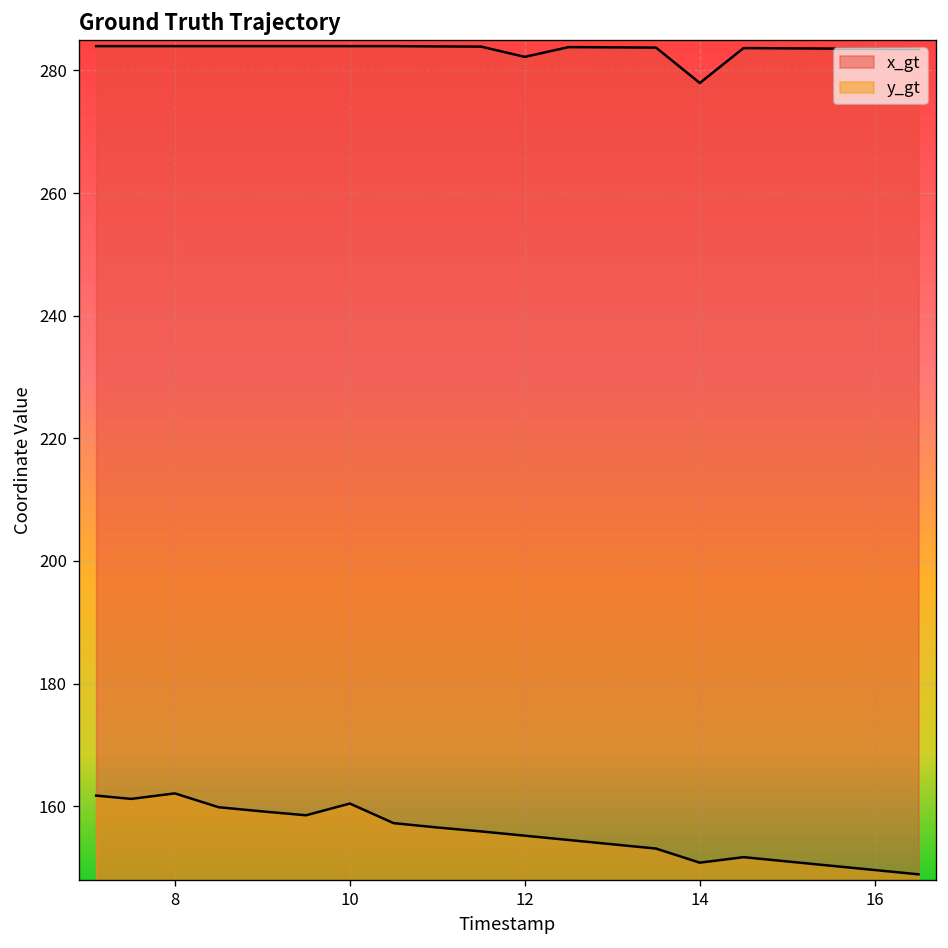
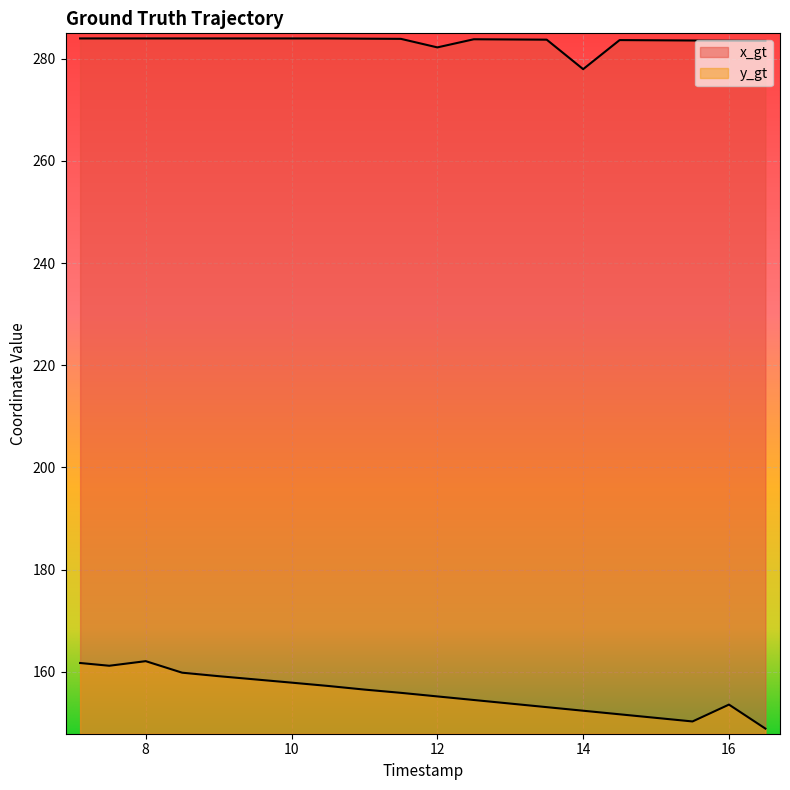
y_gt, 10: 160 -> 158
y_gt, 14: 151 -> 152
y_gt, 16: 150 -> 154
